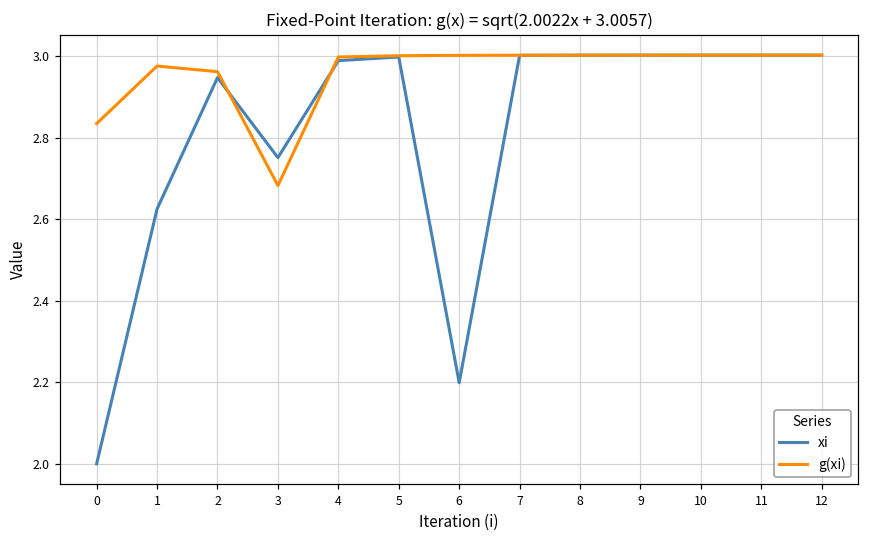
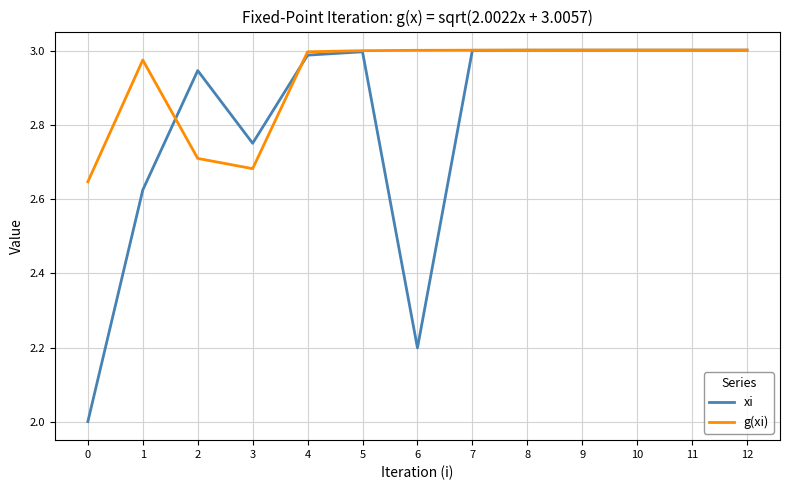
g(xi), 0: 2.84 -> 2.65
g(xi), 2: 2.96 -> 2.71
